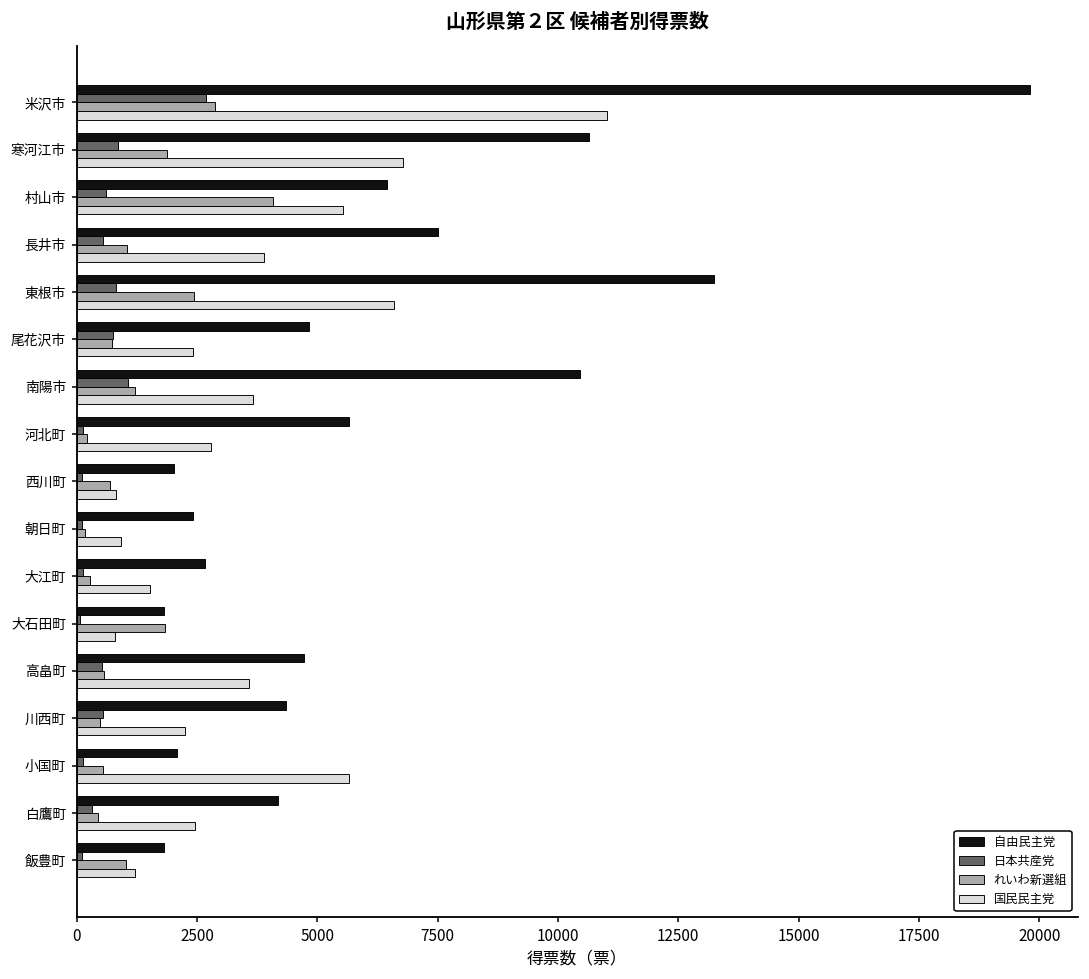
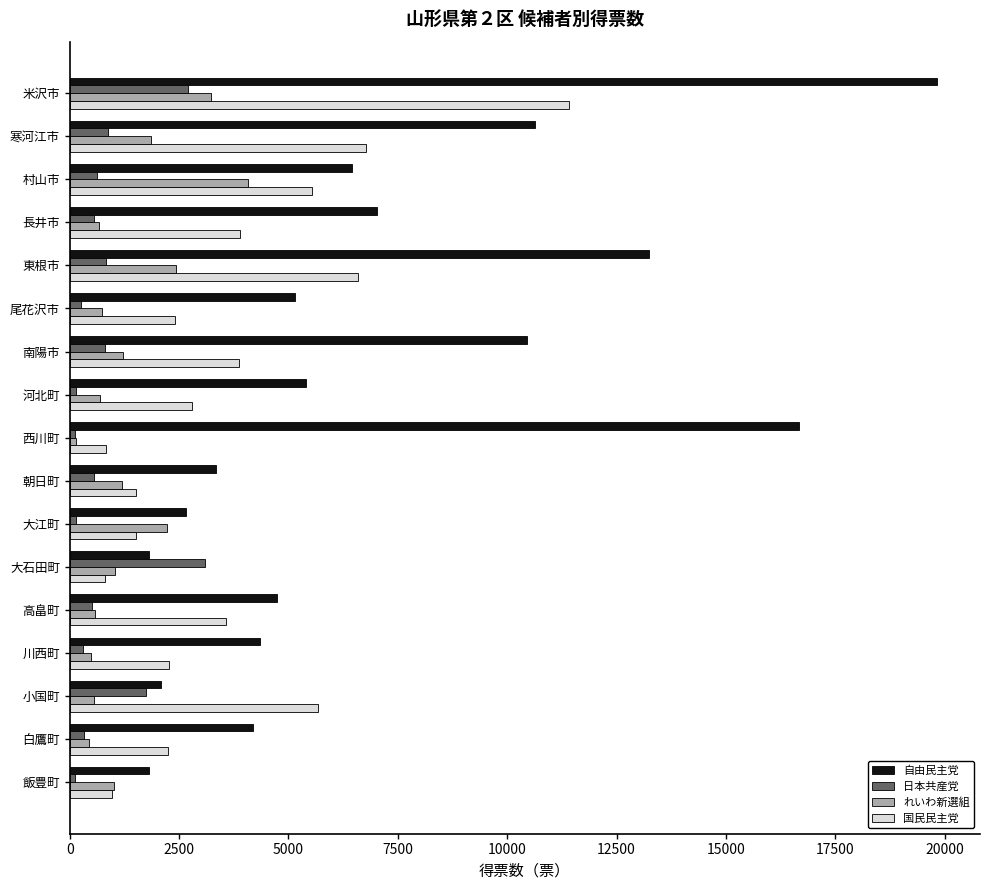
れいわ新選組, 米沢市: 2900 -> 3200
国民民主党, 米沢市: 11000 -> 11400
自由民主党, 長井市: 7500 -> 7000
れいわ新選組, 長井市: 1000 -> 700
自由民主党, 尾花沢市: 4800 -> 5200
日本共産党, 尾花沢市: 800 -> 300
日本共産党, 南陽市: 1100 -> 800
国民民主党, 南陽市: 3700 -> 3900
自由民主党, 河北町: 5600 -> 5400
れいわ新選組, 河北町: 200 -> 700
自由民主党, 西川町: 2000 -> 16700
れいわ新選組, 西川町: 700 -> 100
自由民主党, 朝日町: 2400 -> 3300
日本共産党, 朝日町: 100 -> 600
れいわ新選組, 朝日町: 200 -> 1200
国民民主党, 朝日町: 900 -> 1500
れいわ新選組, 大江町: 300 -> 2200
日本共産党, 大石田町: 100 -> 3100
れいわ新選組, 大石田町: 1800 -> 1000
日本共産党, 川西町: 600 -> 300
日本共産党, 小国町: 100 -> 1700
国民民主党, 白鷹町: 2400 -> 2300
国民民主党, 飯豊町: 1200 -> 1000
